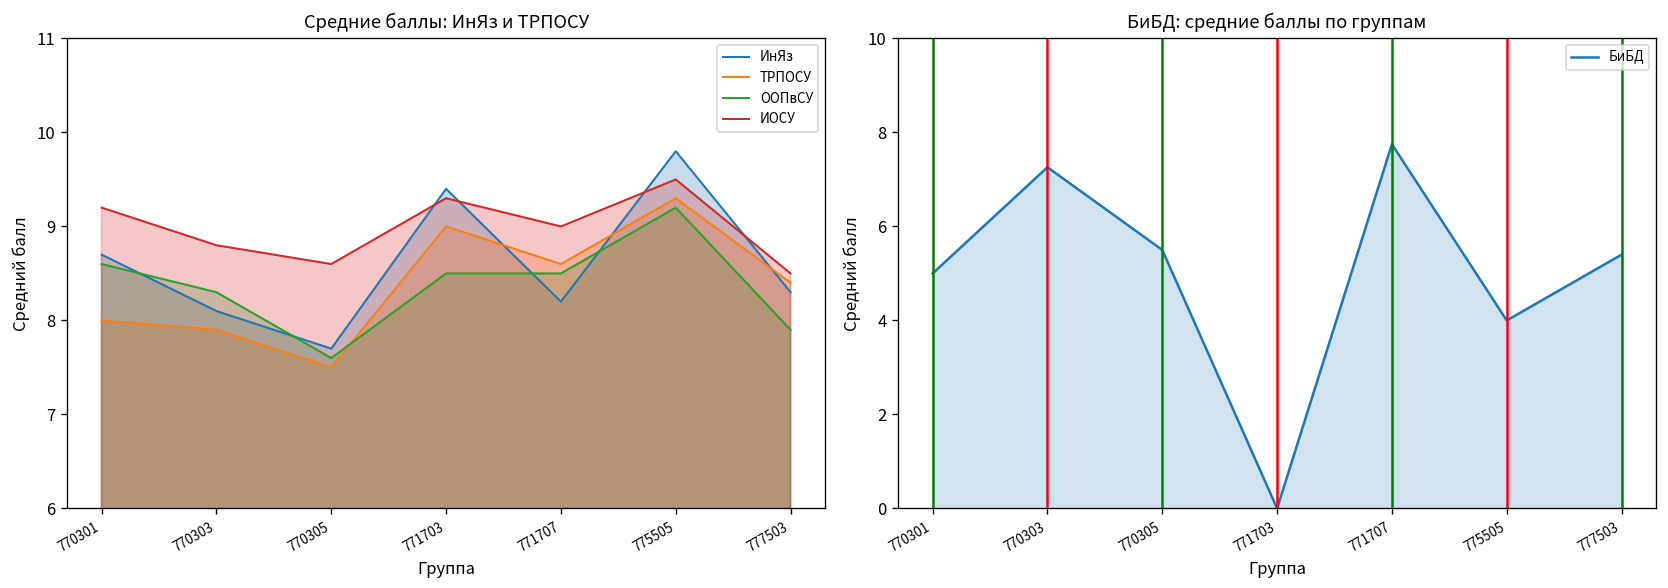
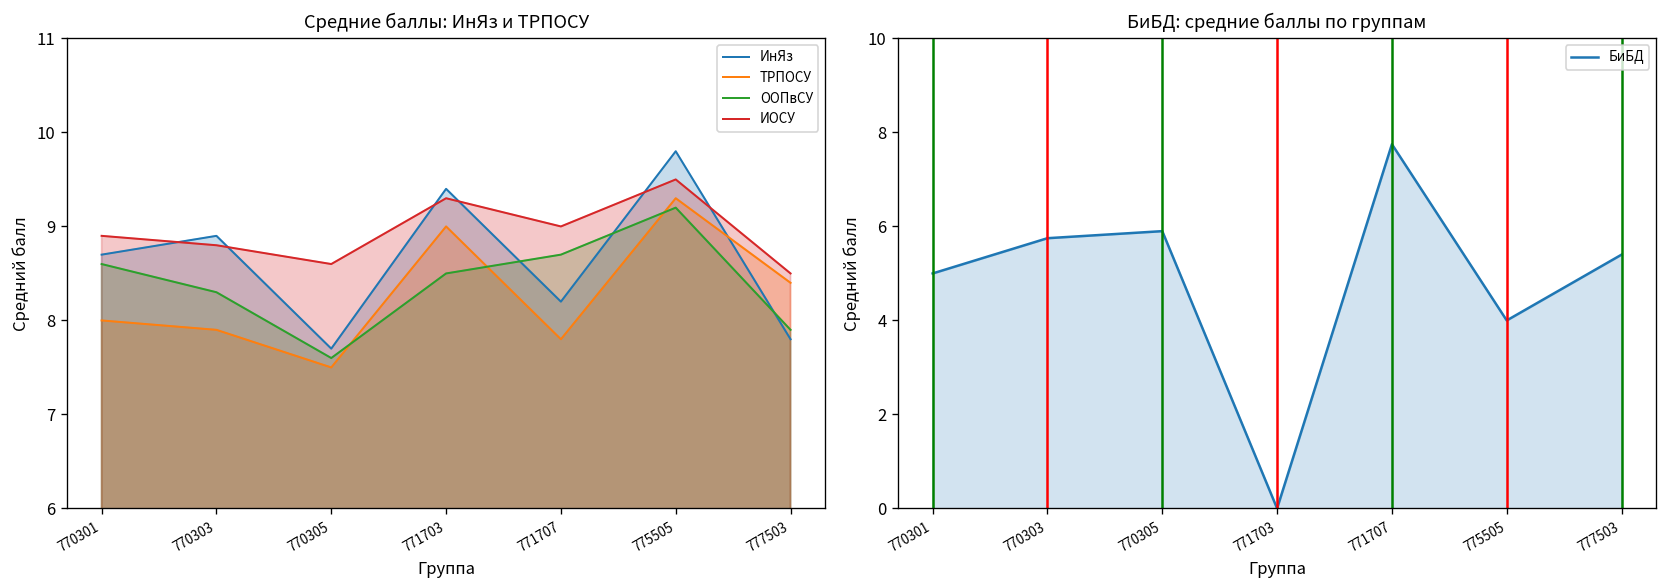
Средние баллы: ИнЯз и ТРПОСУ, ИОСУ, 770301: 9.2 -> 8.9
Средние баллы: ИнЯз и ТРПОСУ, ИнЯз, 770303: 8.1 -> 8.9
Средние баллы: ИнЯз и ТРПОСУ, ТРПОСУ, 771707: 8.6 -> 7.8
Средние баллы: ИнЯз и ТРПОСУ, ООПвСУ, 771707: 8.5 -> 8.7
Средние баллы: ИнЯз и ТРПОСУ, ИнЯз, 777503: 8.3 -> 7.8
БиБД: средние баллы по группам, 770303: 7.3 -> 5.8
БиБД: средние баллы по группам, 770305: 5.5 -> 5.9
